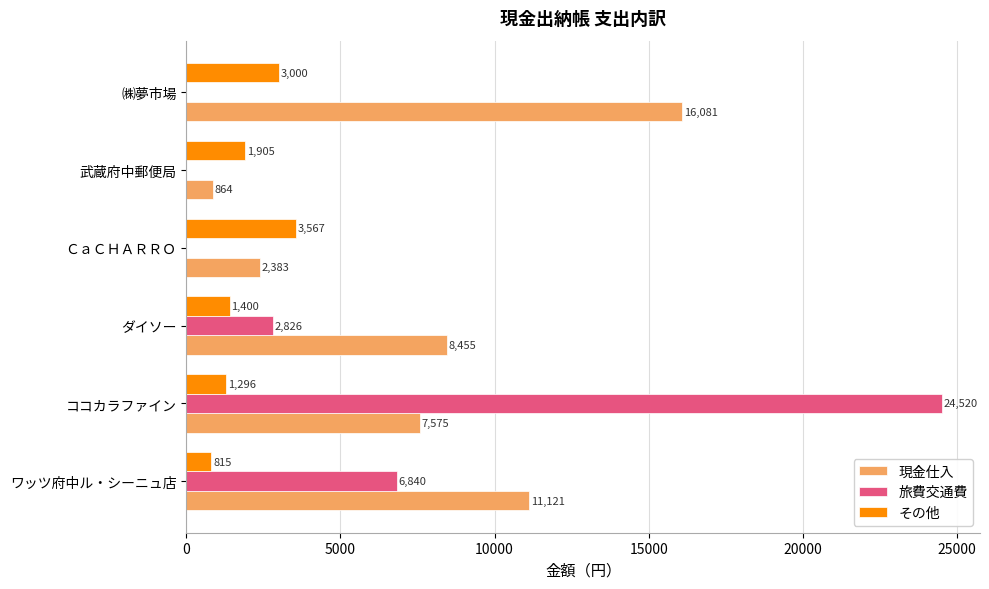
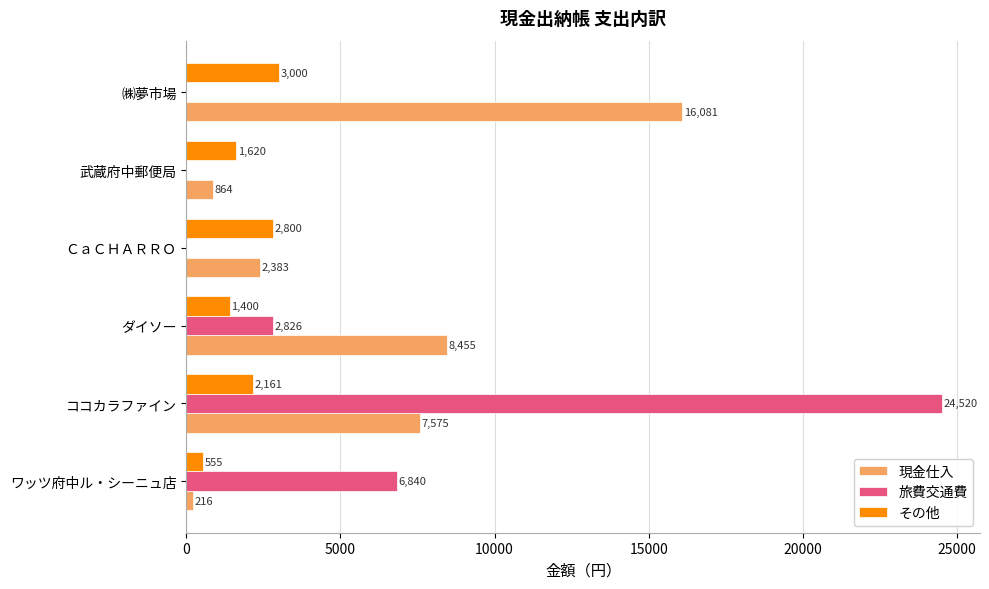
その他, 武蔵府中郵便局: 1,905 -> 1,620
その他, ＣａＣＨＡＲＲＯ: 3,567 -> 2,800
その他, ココカラファイン: 1,296 -> 2,161
その他, ワッツ府中ル・シーニュ店: 815 -> 555
現金仕入, ワッツ府中ル・シーニュ店: 11,121 -> 216
